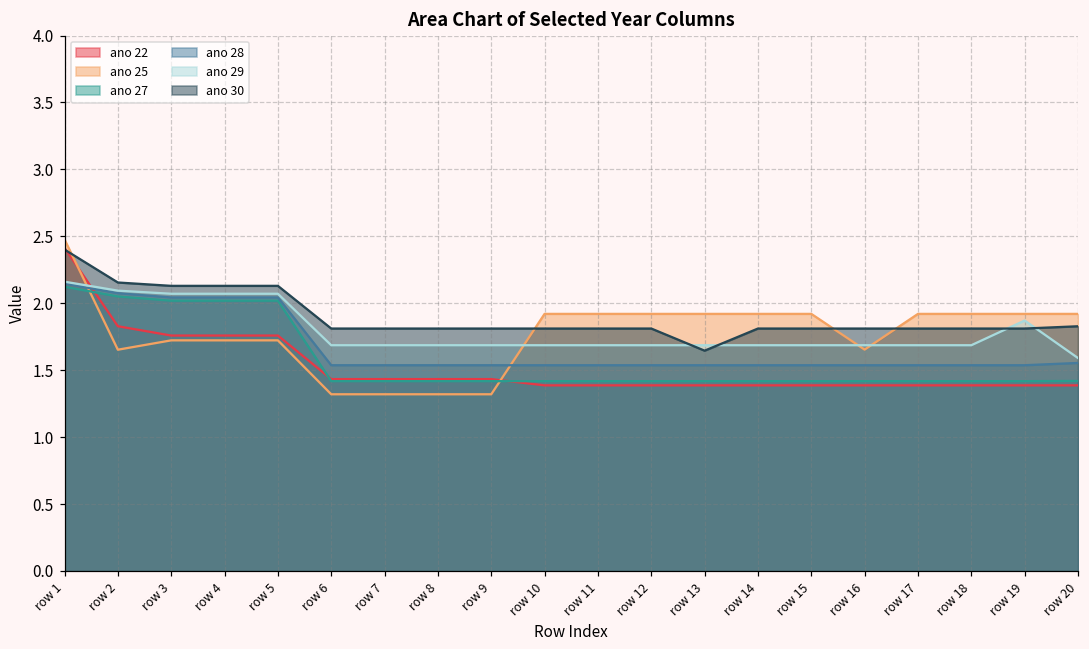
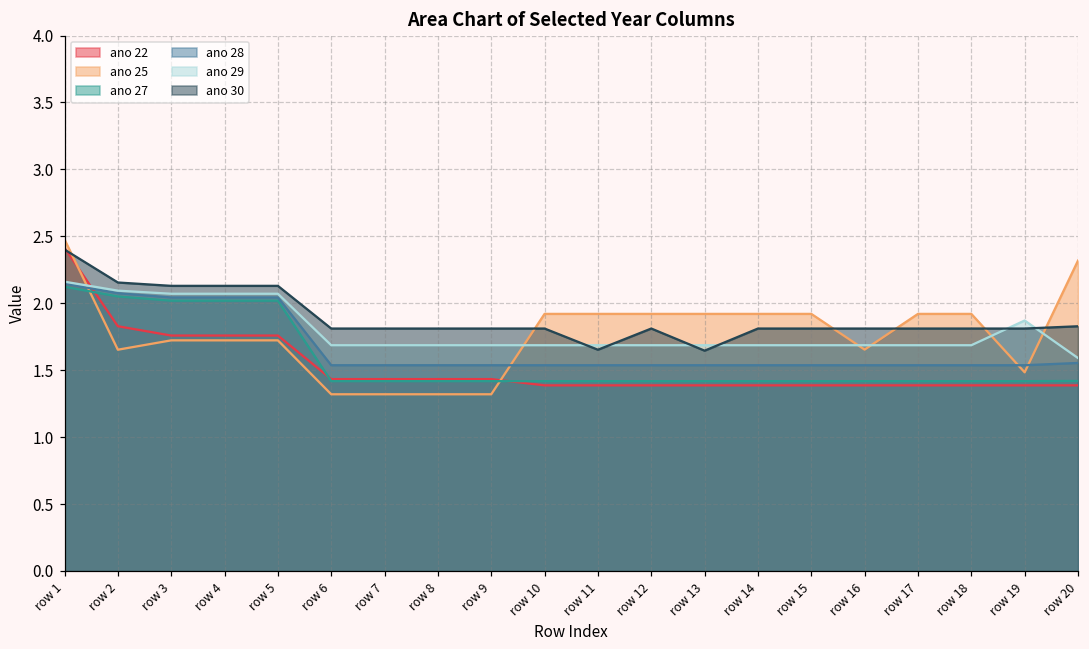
ano 30, row 11: 1.81 -> 1.65
ano 25, row 19: 1.92 -> 1.48
ano 25, row 20: 1.92 -> 2.32
